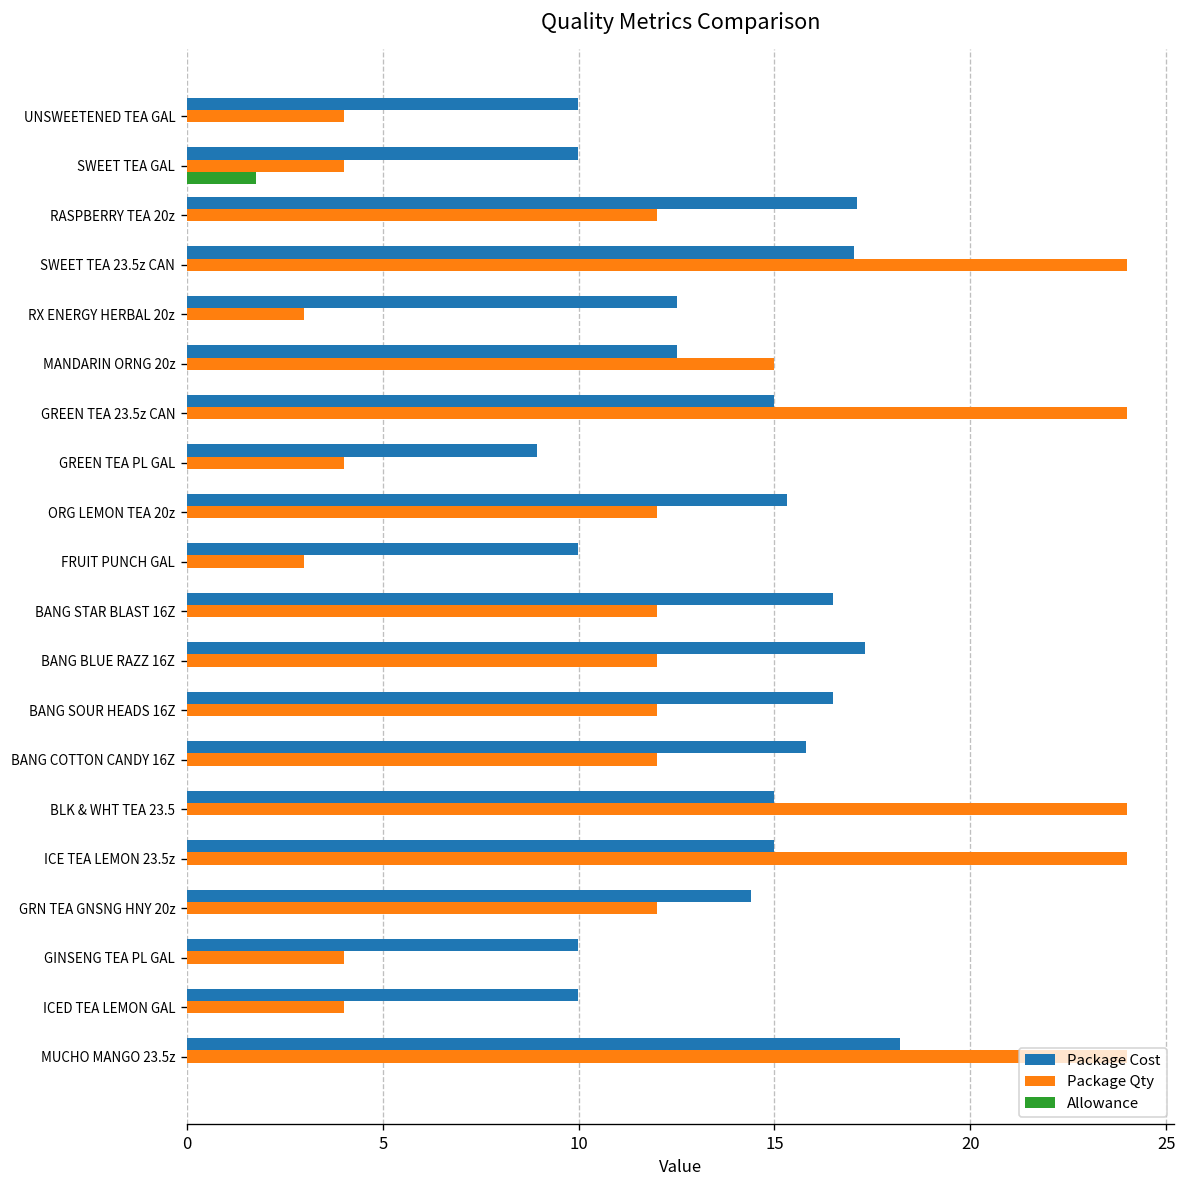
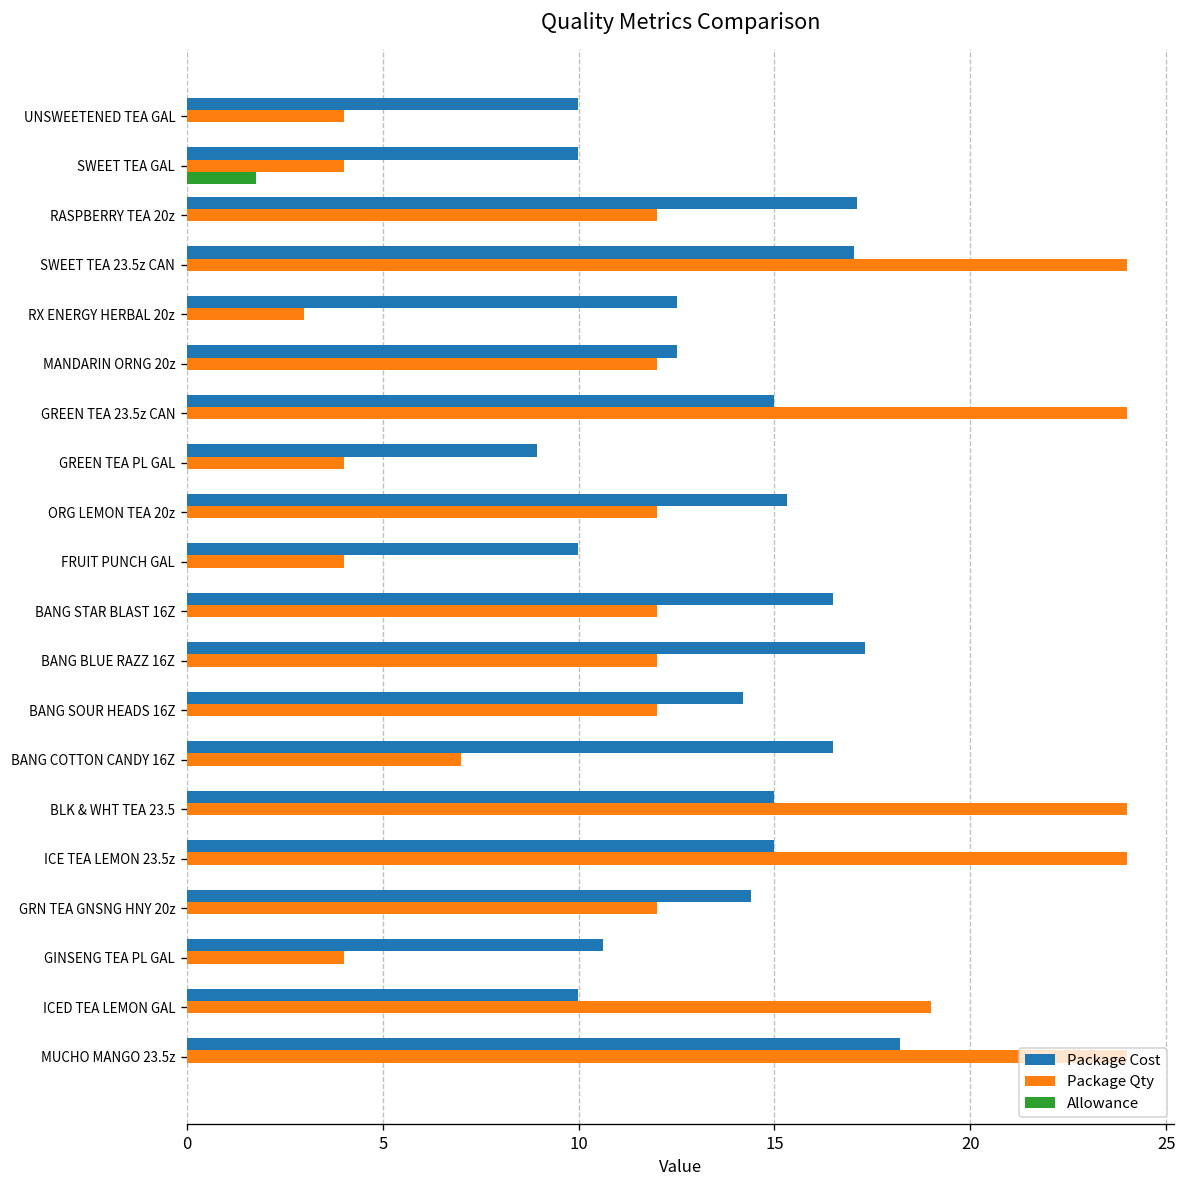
Package Qty, MANDARIN ORNG 20z: 15 -> 12
Package Qty, FRUIT PUNCH GAL: 3 -> 4
Package Cost, BANG SOUR HEADS 16Z: 16.5 -> 14.2
Package Cost, BANG COTTON CANDY 16Z: 15.8 -> 16.5
Package Qty, BANG COTTON CANDY 16Z: 12 -> 7
Package Cost, GINSENG TEA PL GAL: 10.0 -> 10.6
Package Qty, ICED TEA LEMON GAL: 4 -> 19
